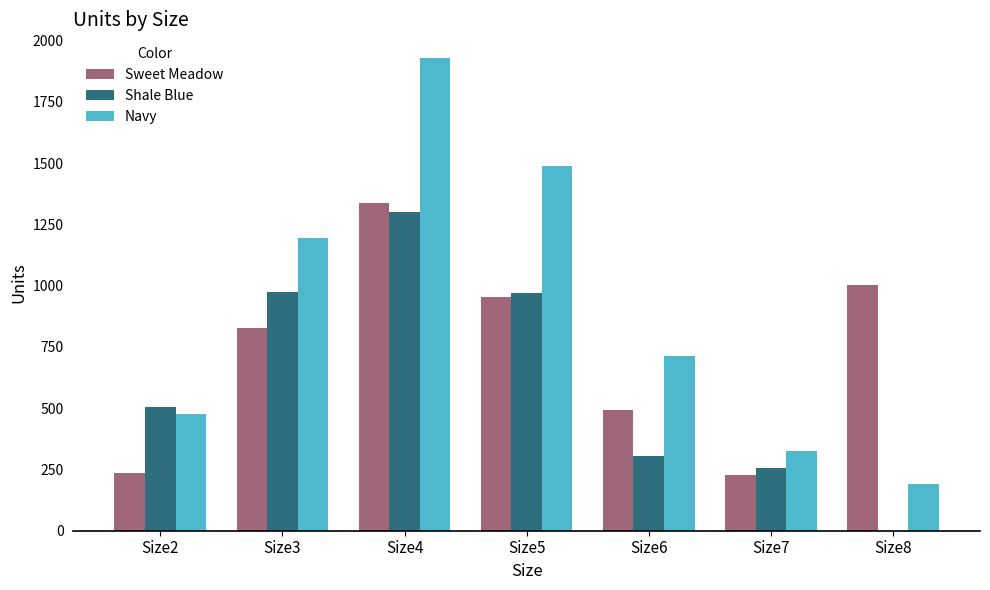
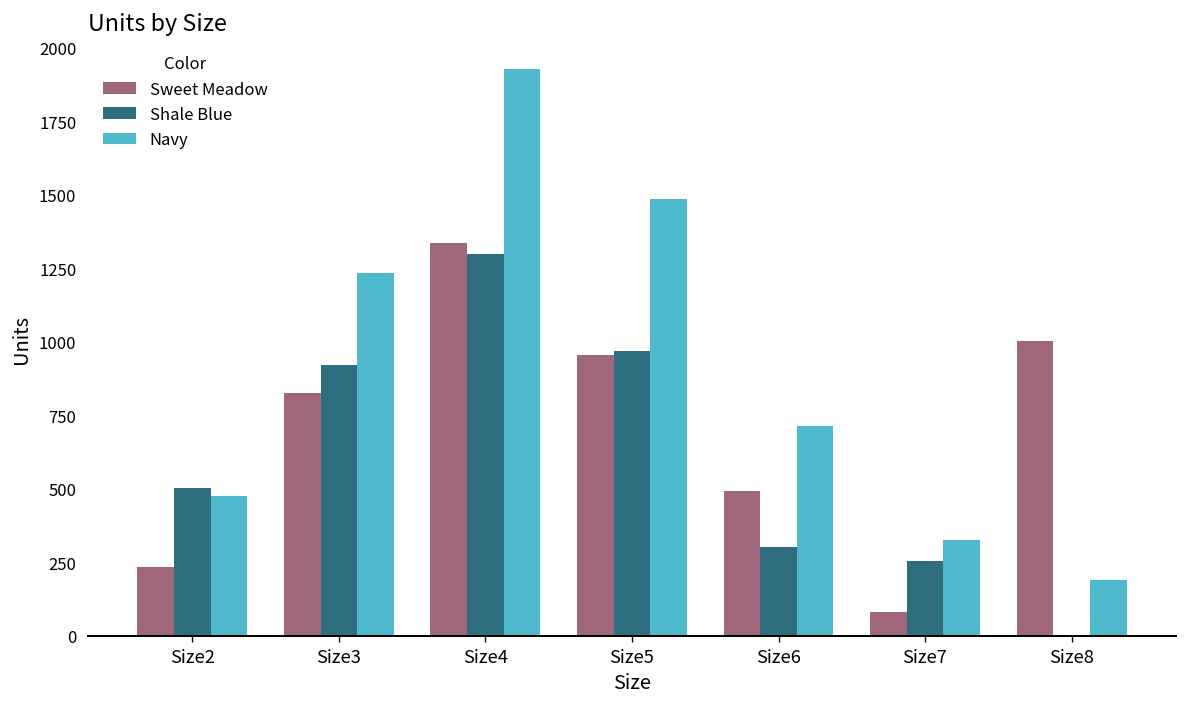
Shale Blue, Size3: 970 -> 920
Navy, Size3: 1190 -> 1240
Sweet Meadow, Size7: 230 -> 80
